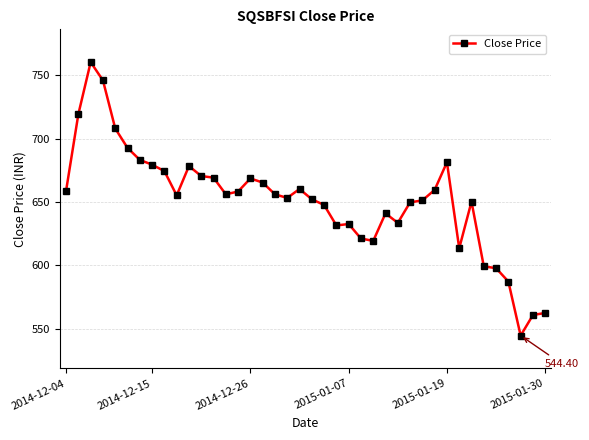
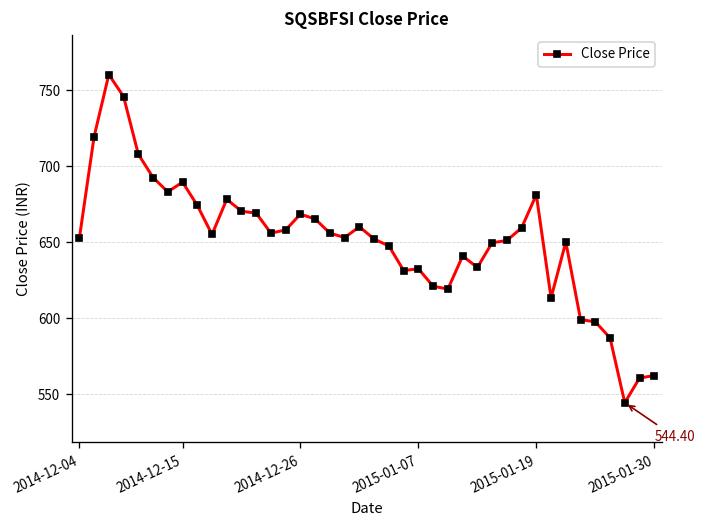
2014-12-04: 659 -> 653
2014-12-15: 679 -> 690
